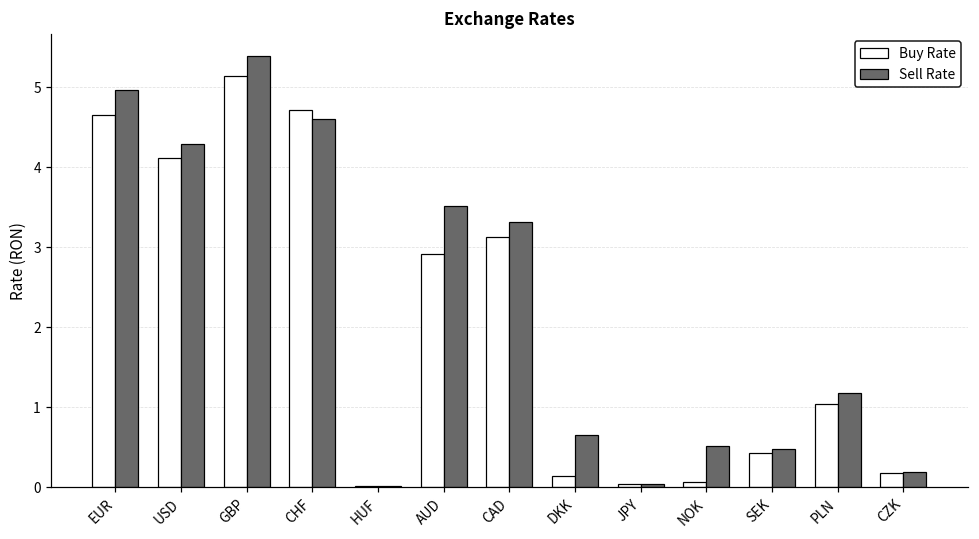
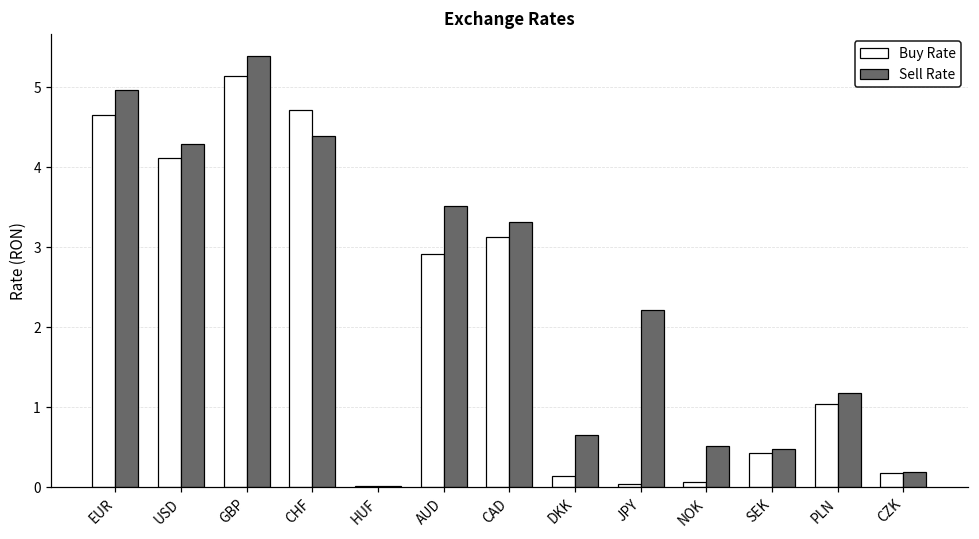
Sell Rate, CHF: 4.6 -> 4.4
Sell Rate, JPY: 0.0 -> 2.2
